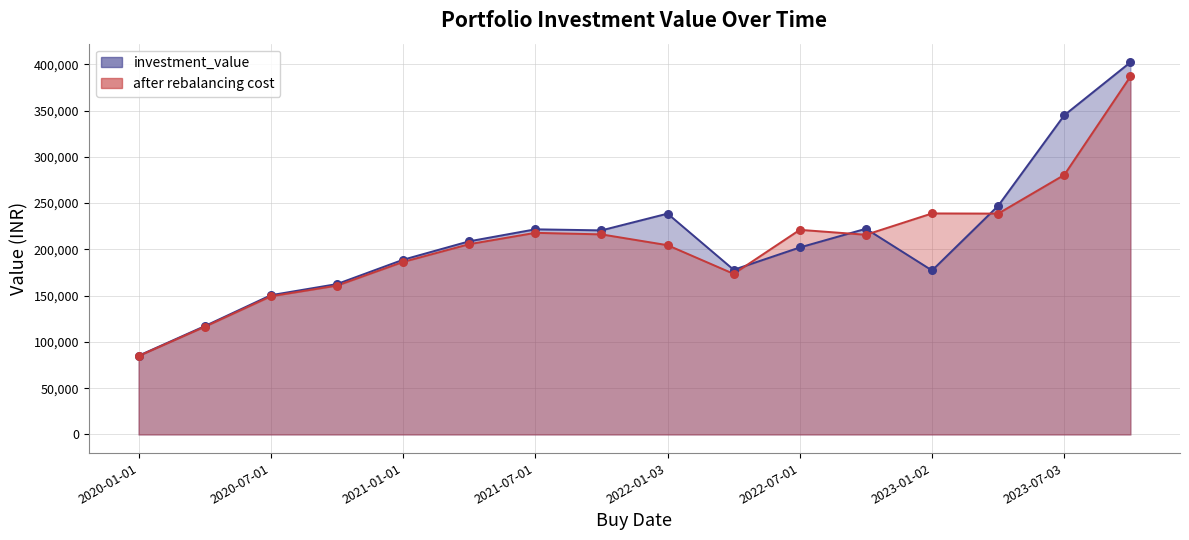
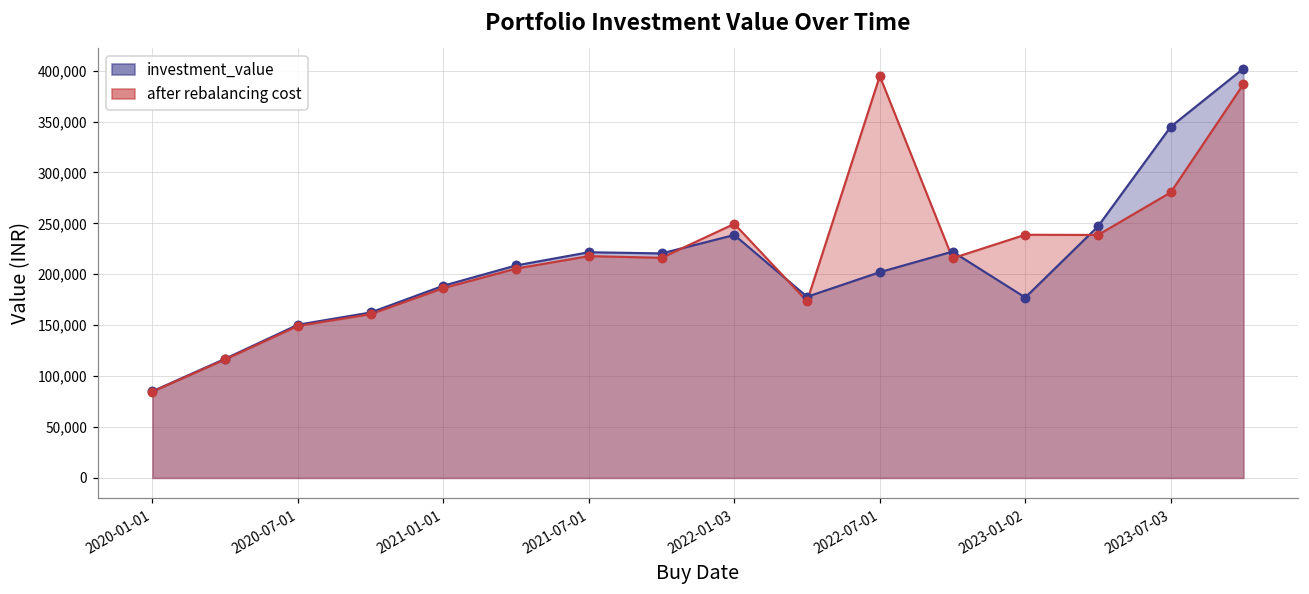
after rebalancing cost, 2022-01-03: 200,000 -> 250,000
after rebalancing cost, 2022-07-01: 220,000 -> 390,000
